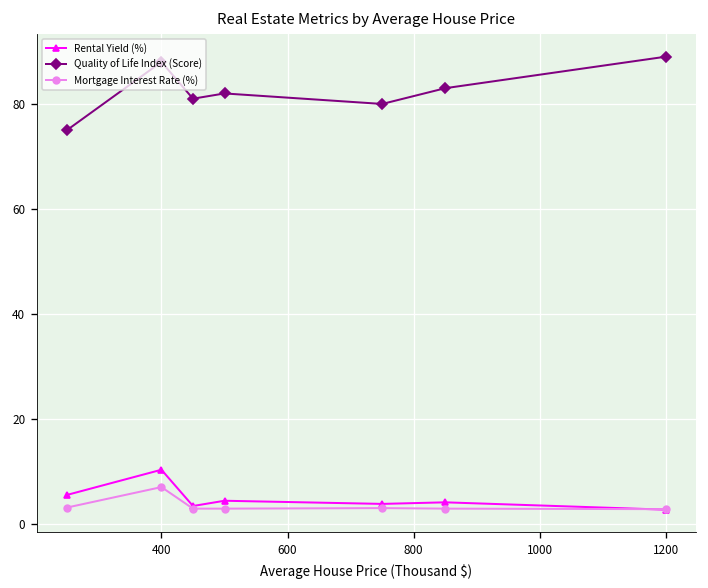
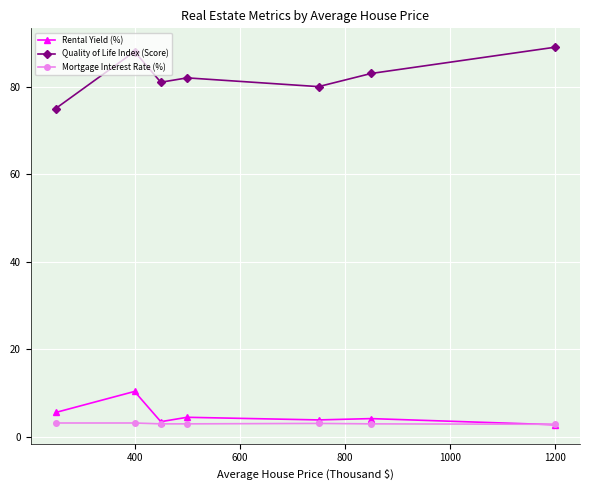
Mortgage Interest Rate (%), 400: 7 -> 3
